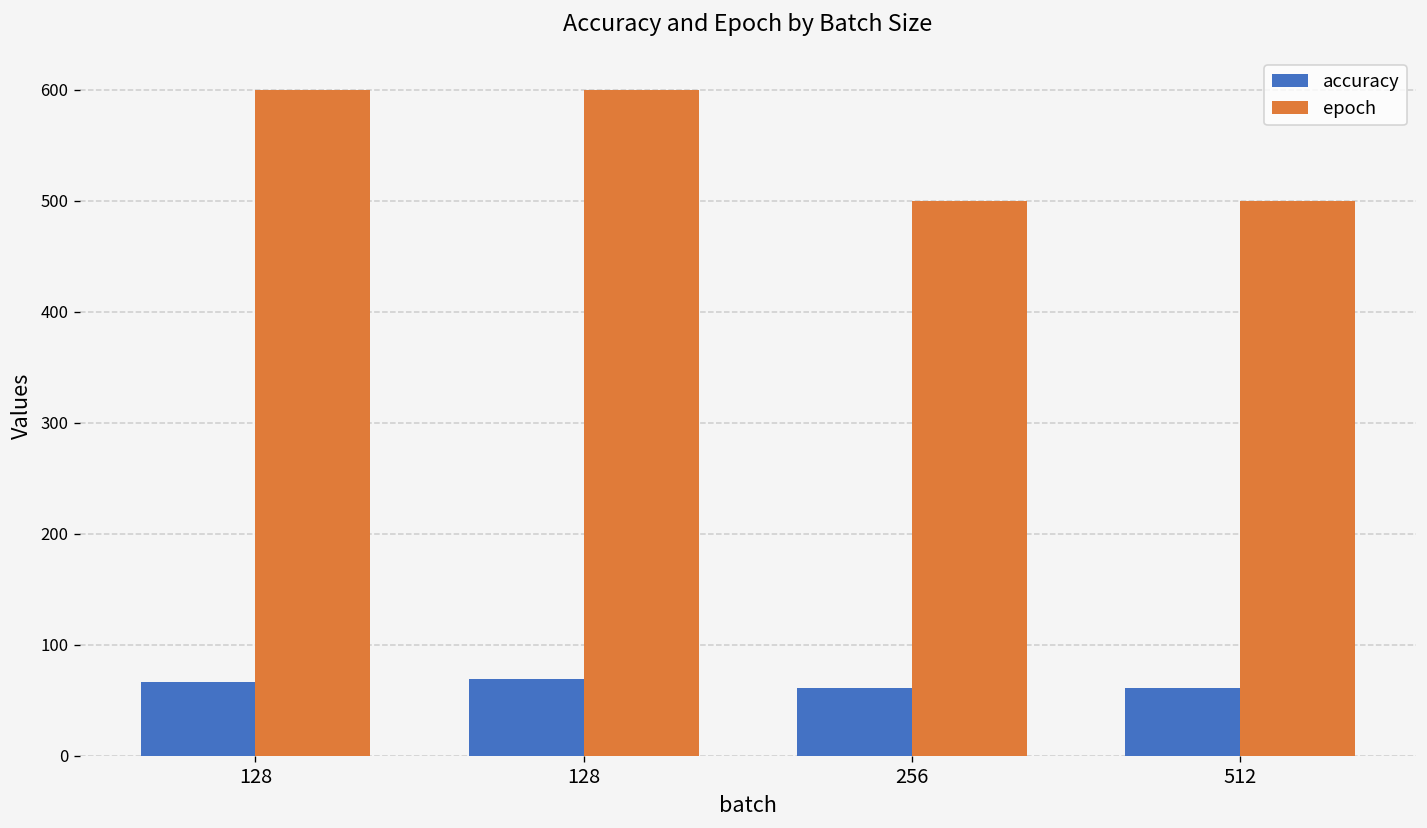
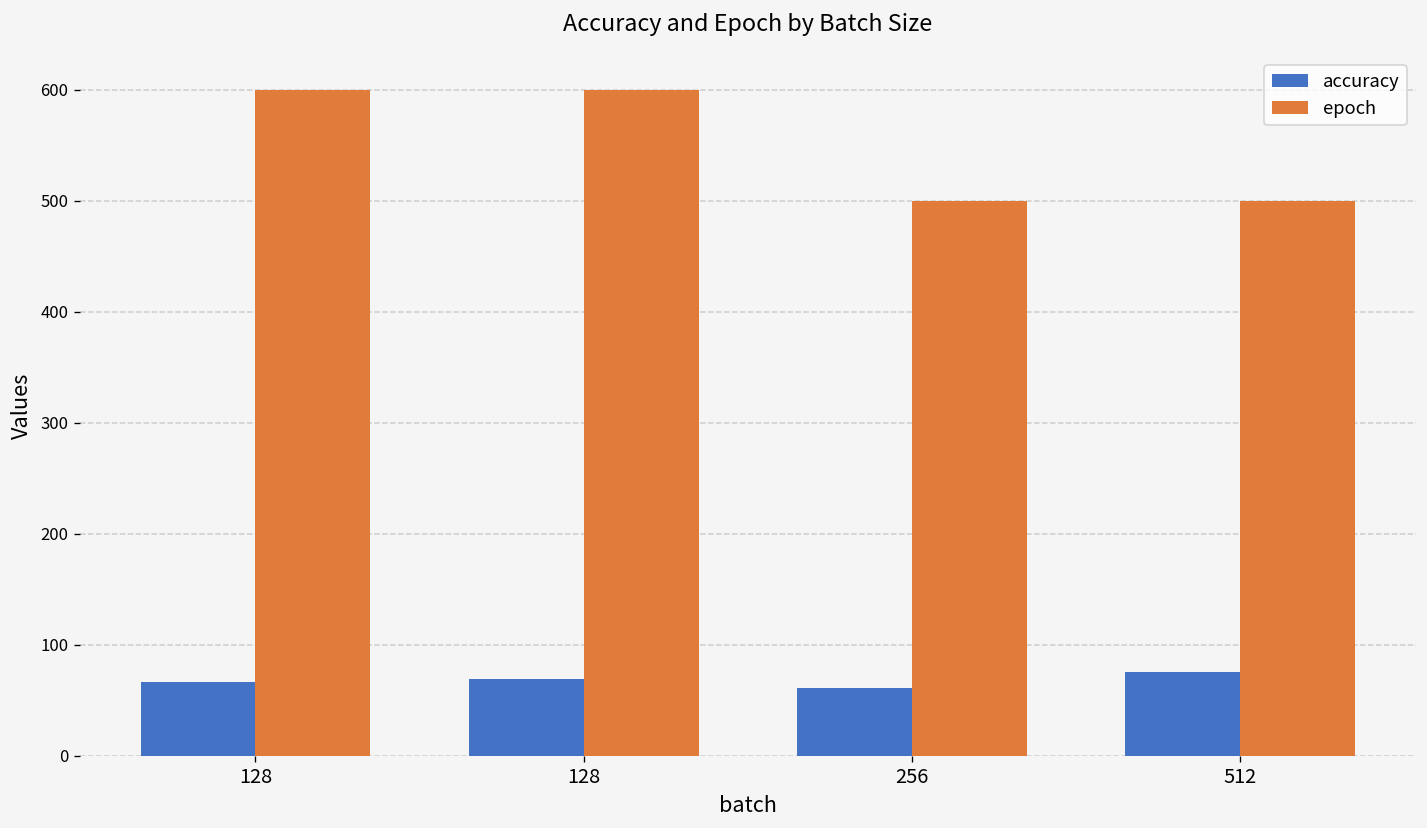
accuracy, 512: 60 -> 80
